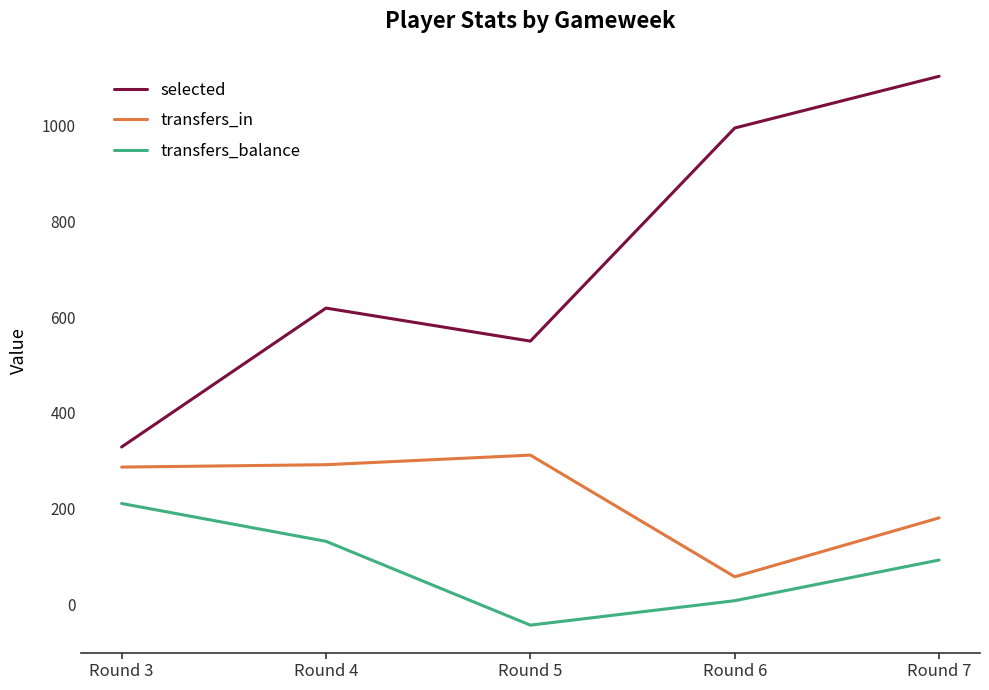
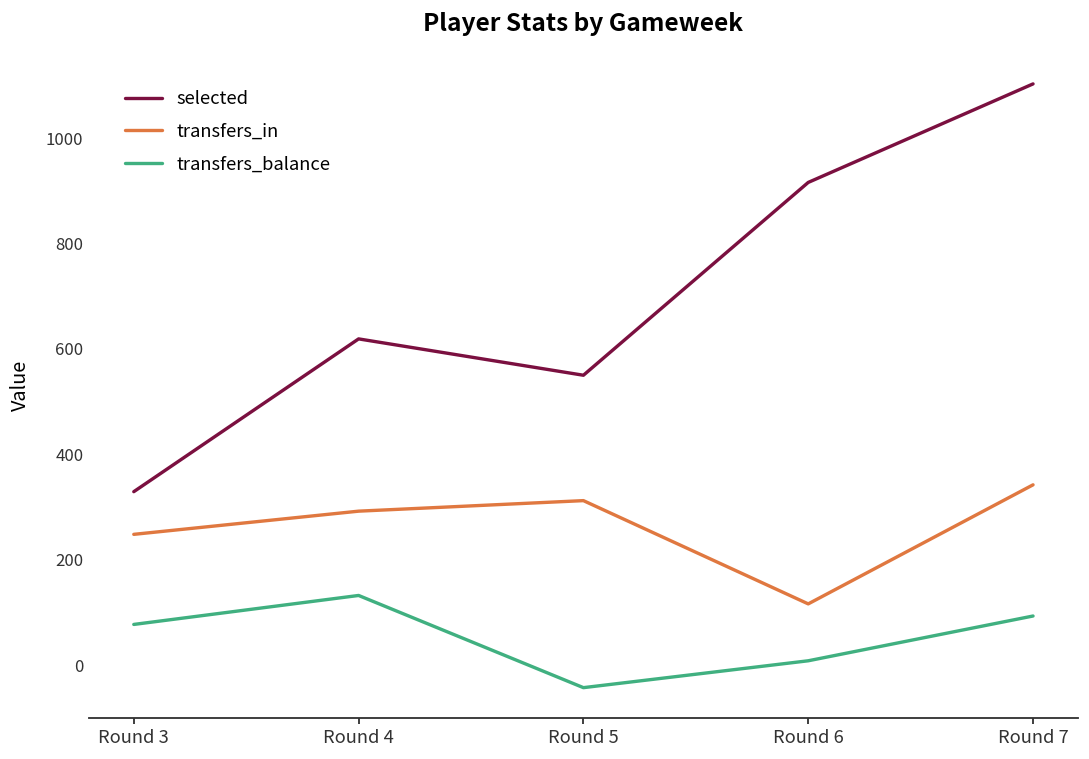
transfers_in, Round 3: 290 -> 250
transfers_balance, Round 3: 210 -> 80
selected, Round 6: 1000 -> 920
transfers_in, Round 6: 60 -> 120
transfers_in, Round 7: 180 -> 340
